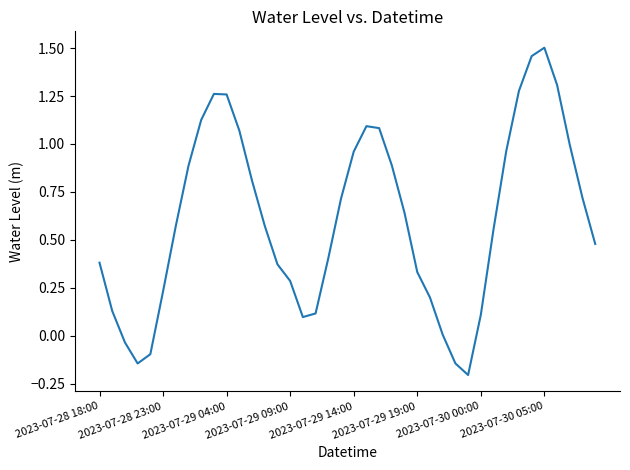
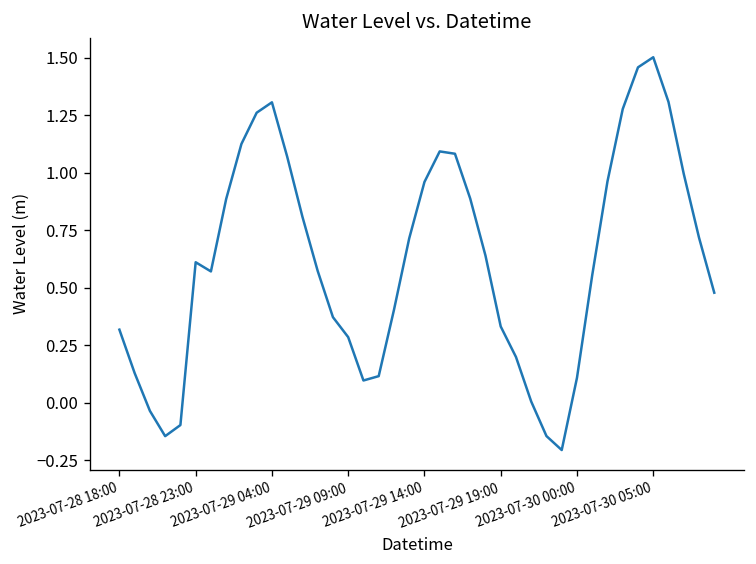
2023-07-28 18:00: 0.38 -> 0.32
2023-07-28 23:00: 0.23 -> 0.61
2023-07-29 04:00: 1.26 -> 1.31
